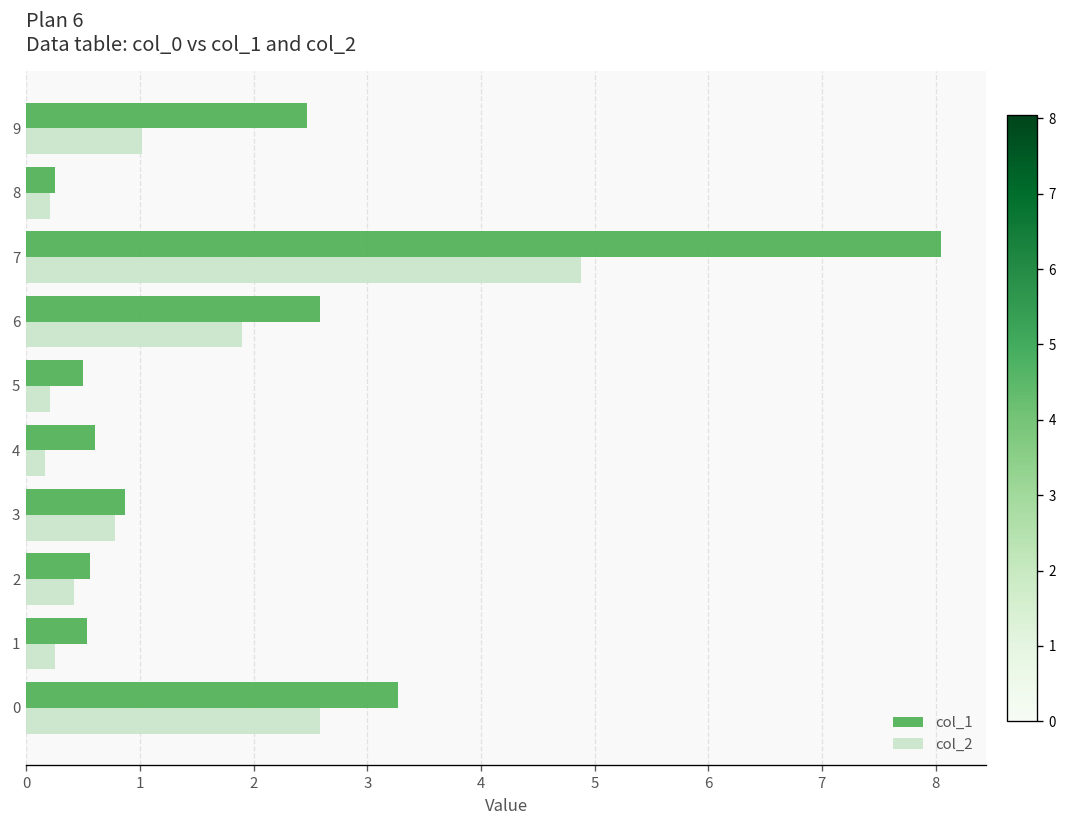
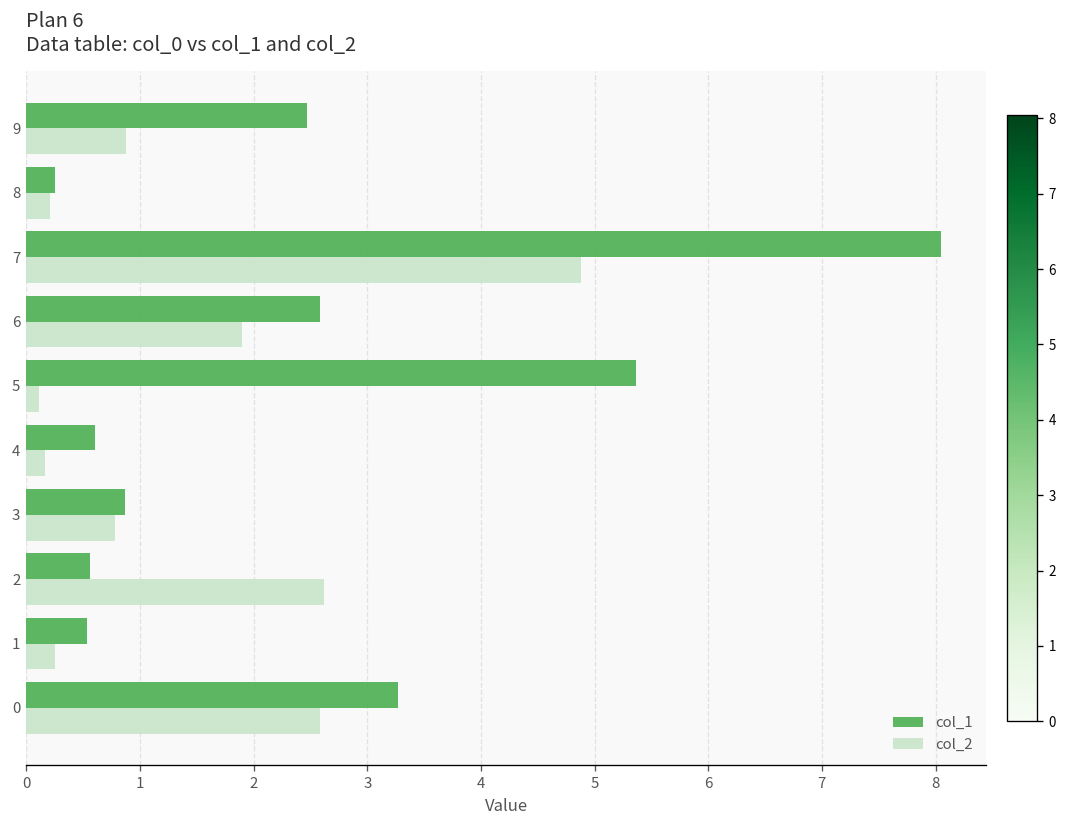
col_2, 9: 1.0 -> 0.9
col_1, 5: 0.5 -> 5.4
col_2, 5: 0.2 -> 0.1
col_2, 2: 0.4 -> 2.6
